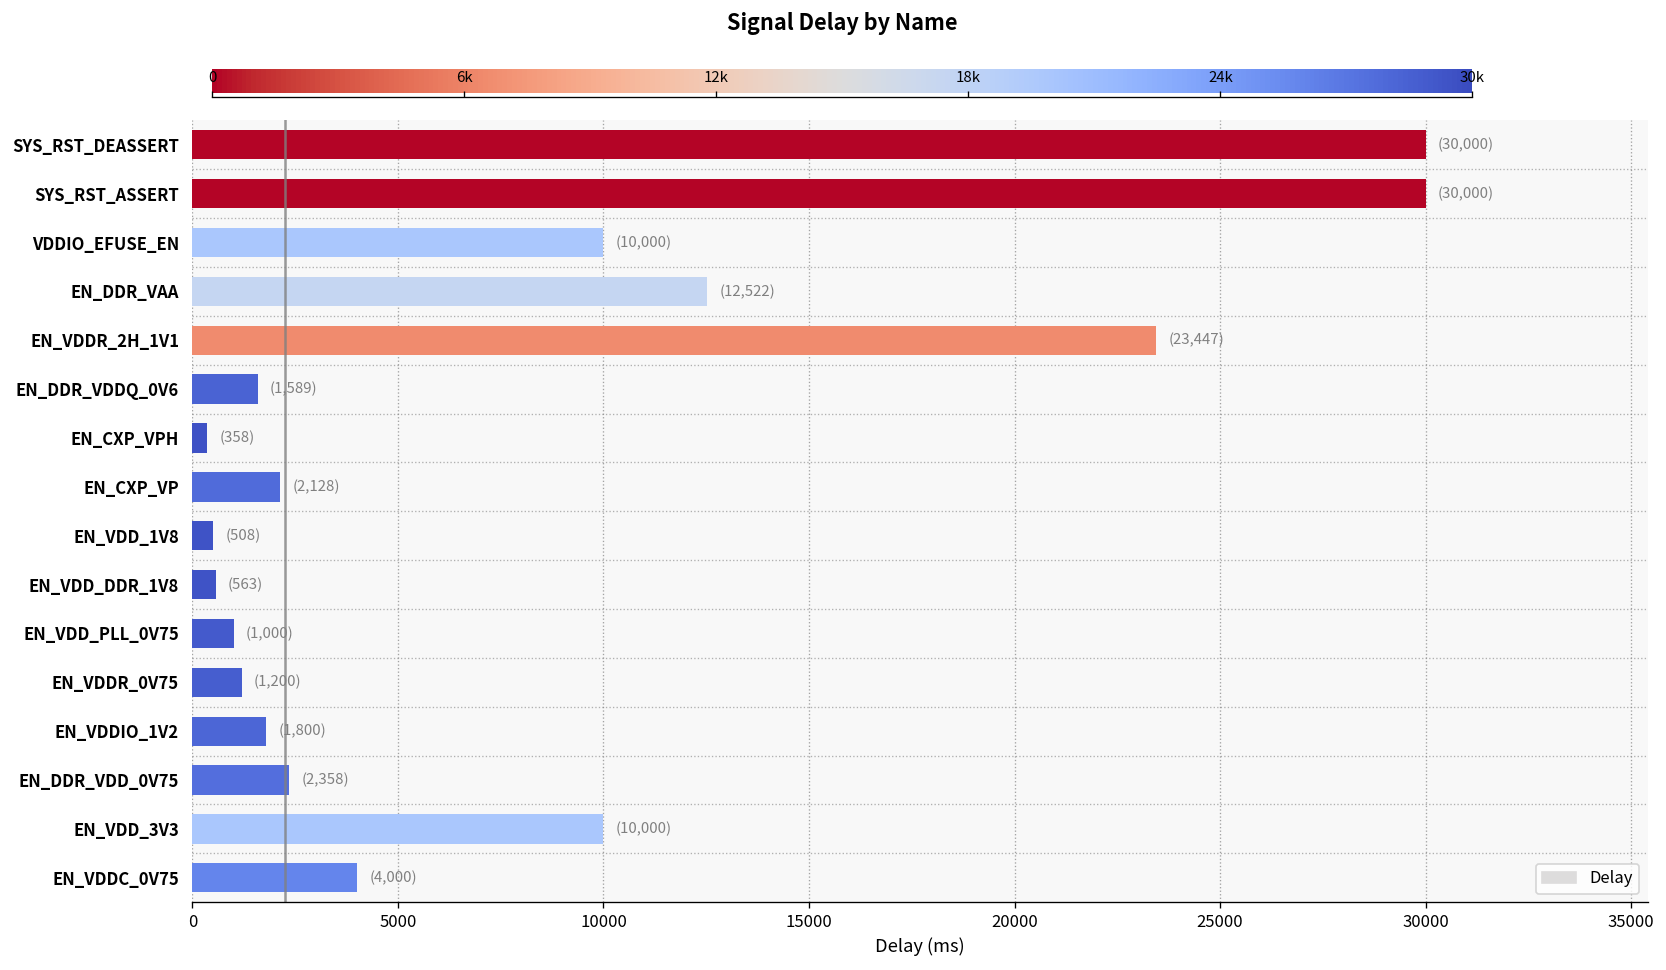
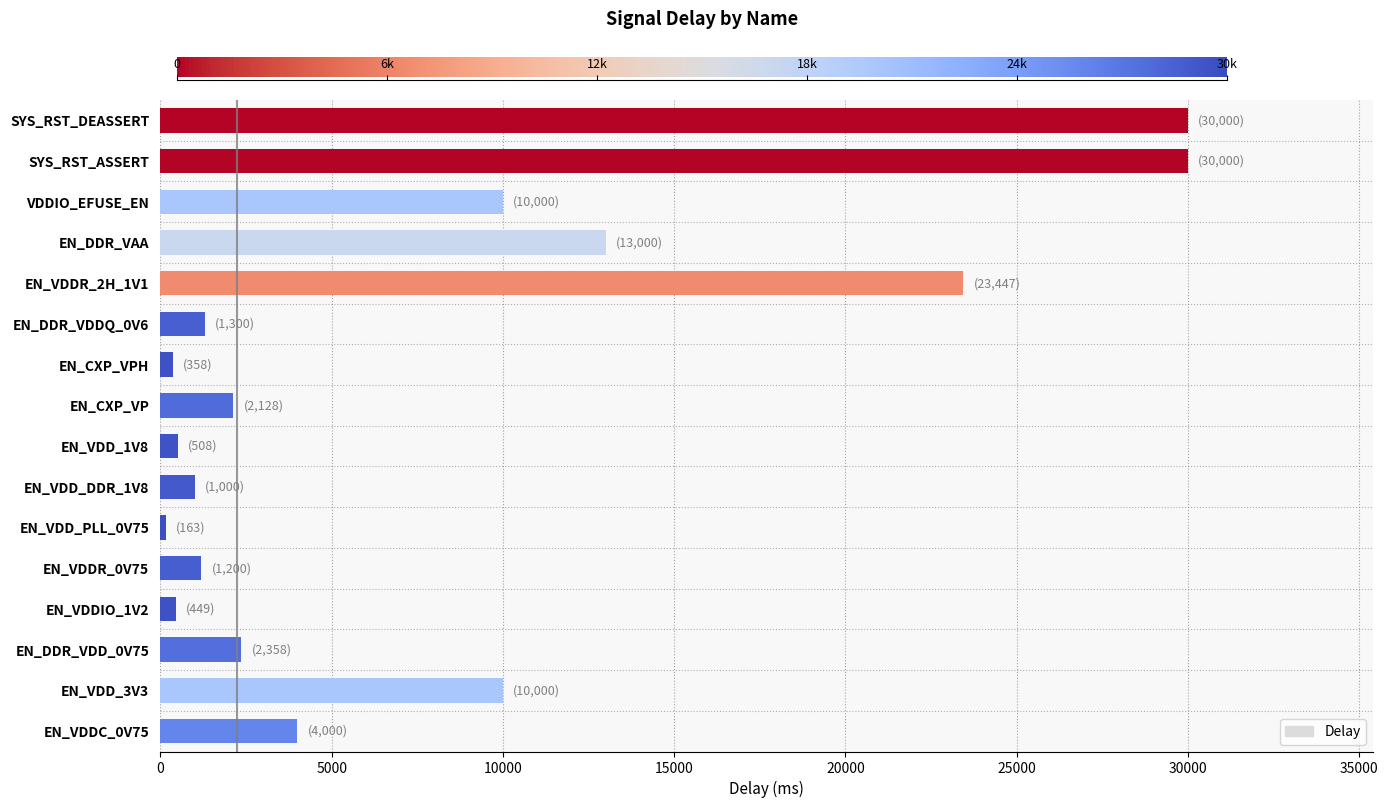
EN_DDR_VAA: (12,522) -> (13,000)
EN_DDR_VDDQ_0V6: (1,589) -> (1,300)
EN_VDD_DDR_1V8: (563) -> (1,000)
EN_VDD_PLL_0V75: (1,000) -> (163)
EN_VDDIO_1V2: (1,800) -> (449)
